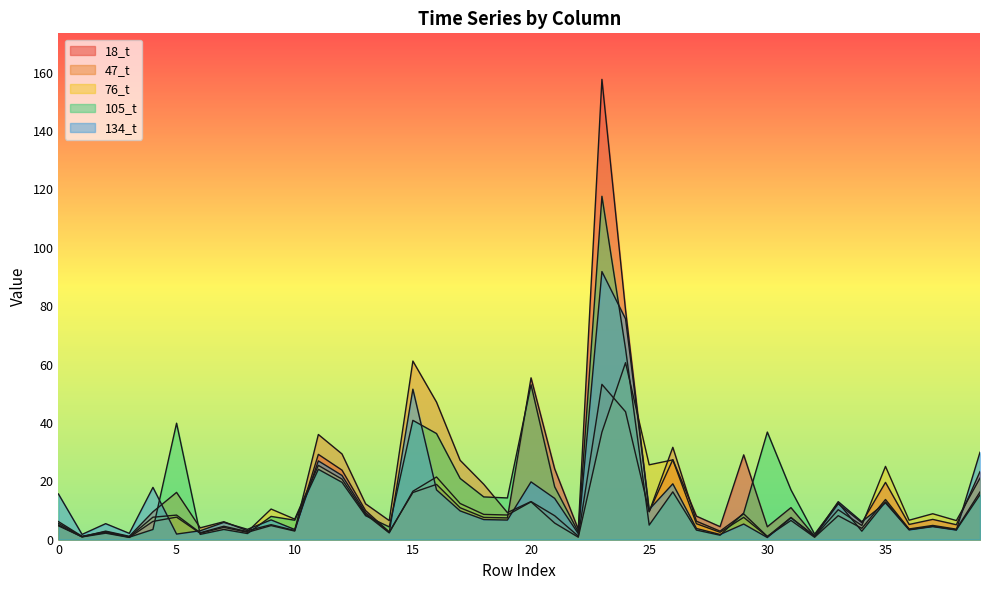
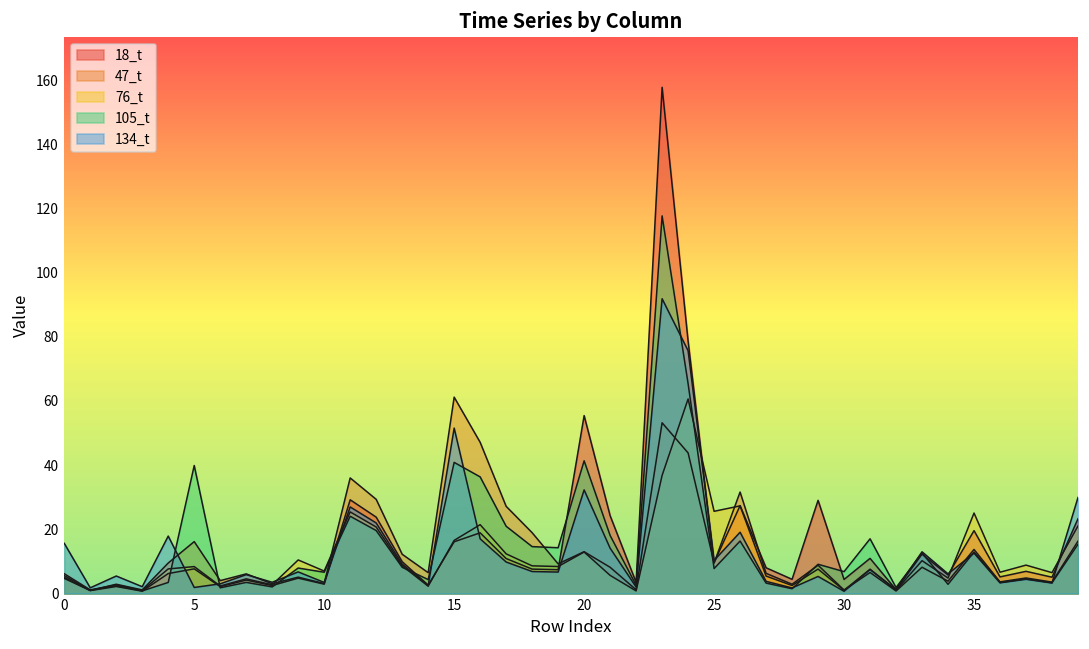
105_t, 20: 53 -> 41
134_t, 20: 20 -> 32
105_t, 25: 5 -> 8
105_t, 30: 37 -> 7
